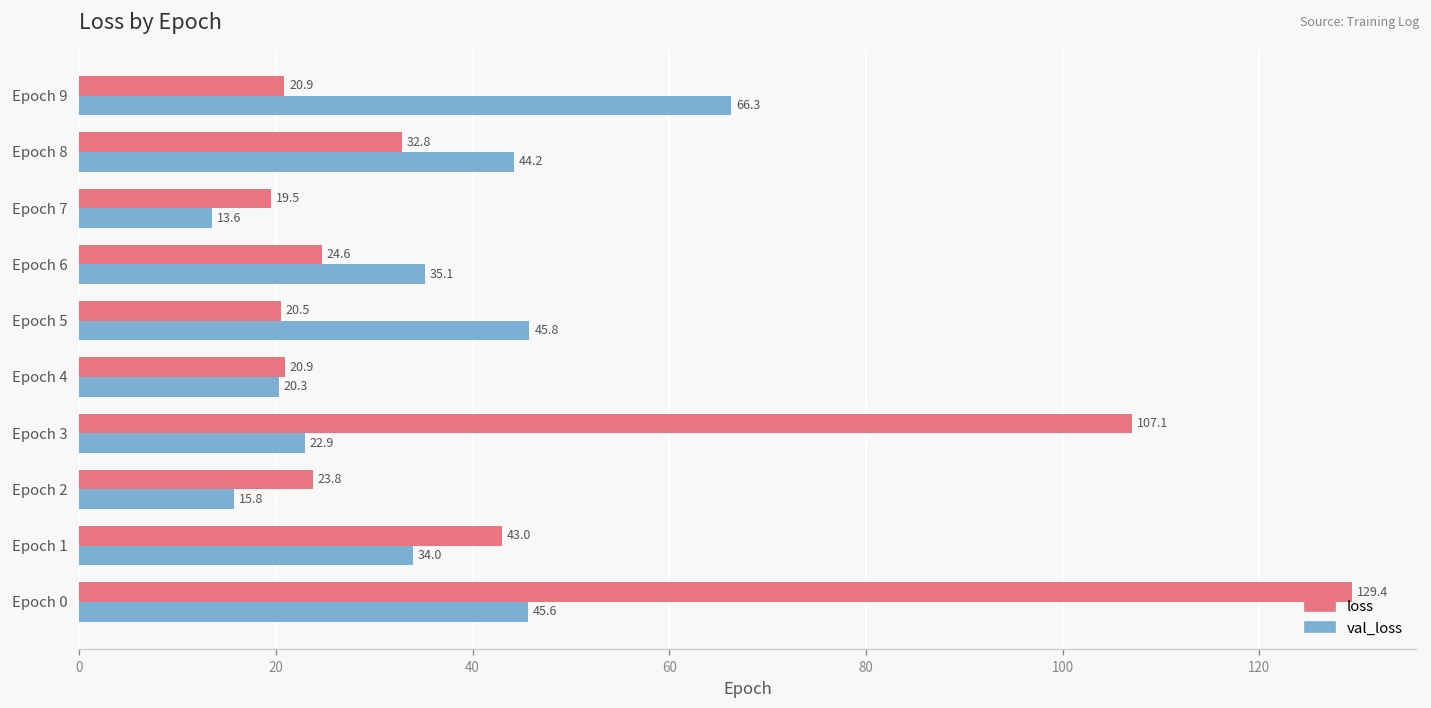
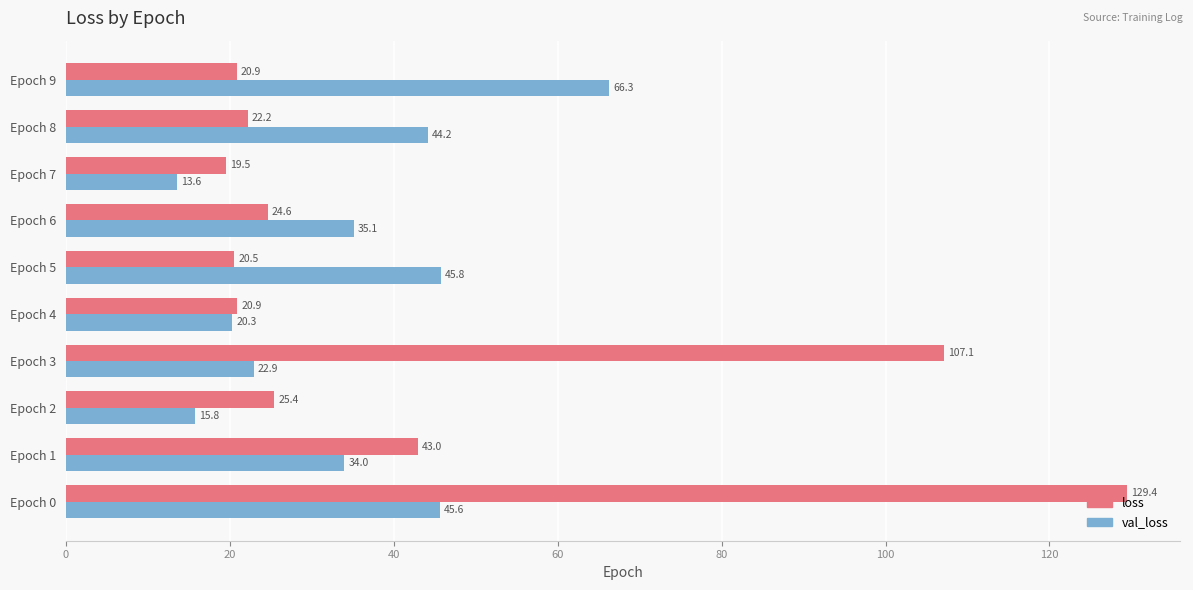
loss, Epoch 8: 32.8 -> 22.2
loss, Epoch 2: 23.8 -> 25.4
